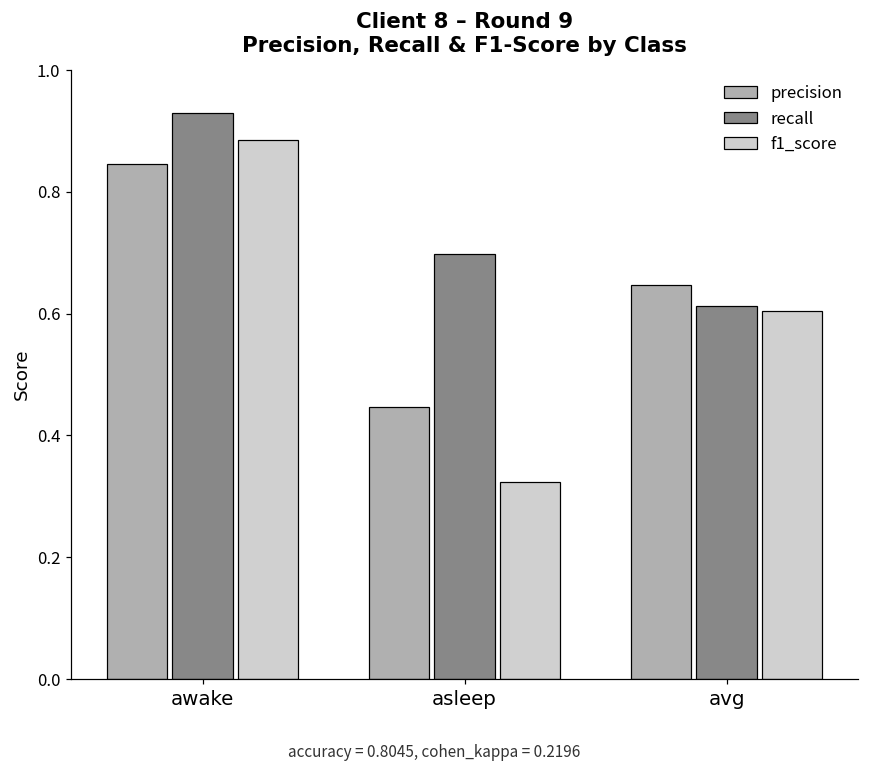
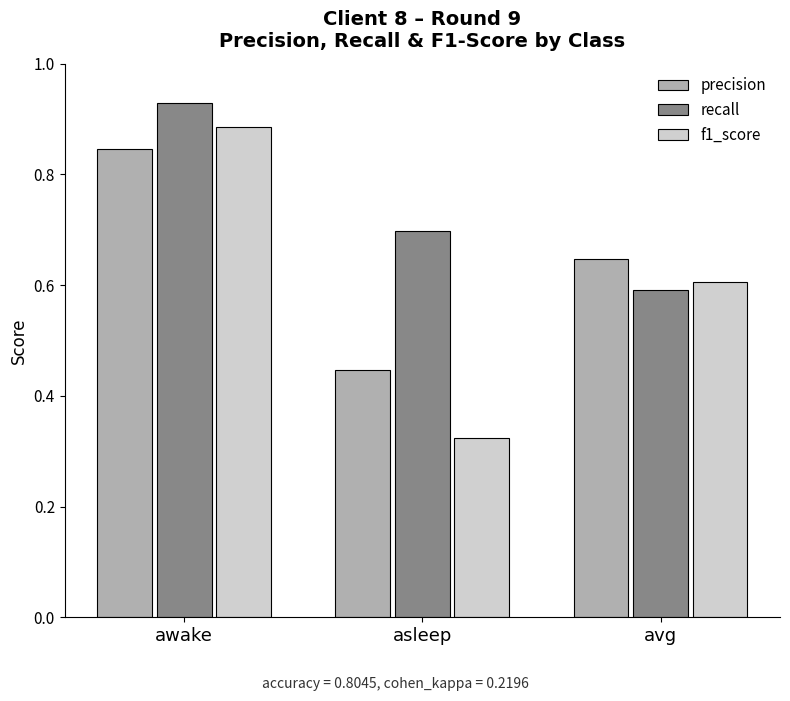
recall, avg: 0.61 -> 0.59
